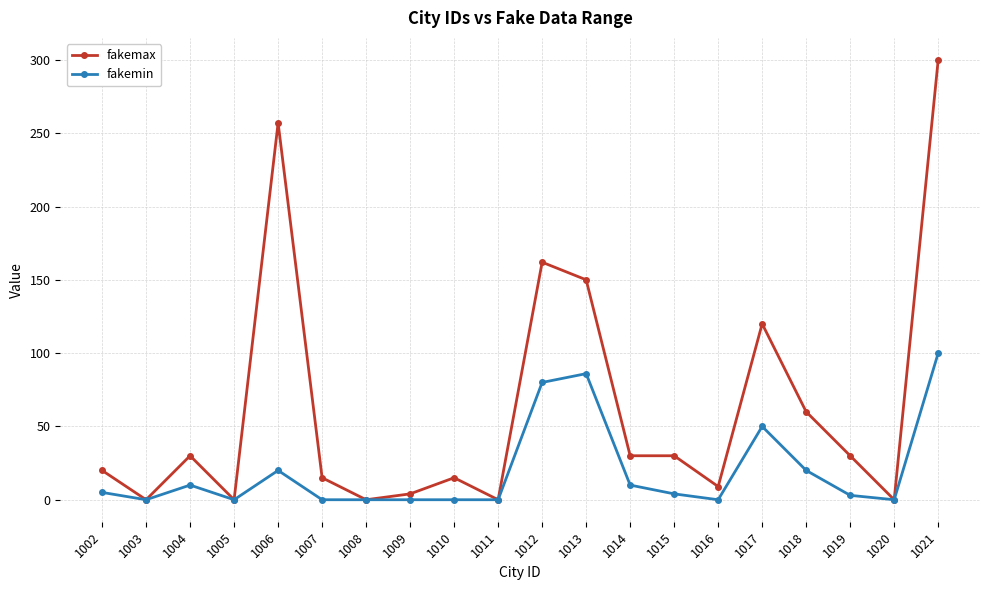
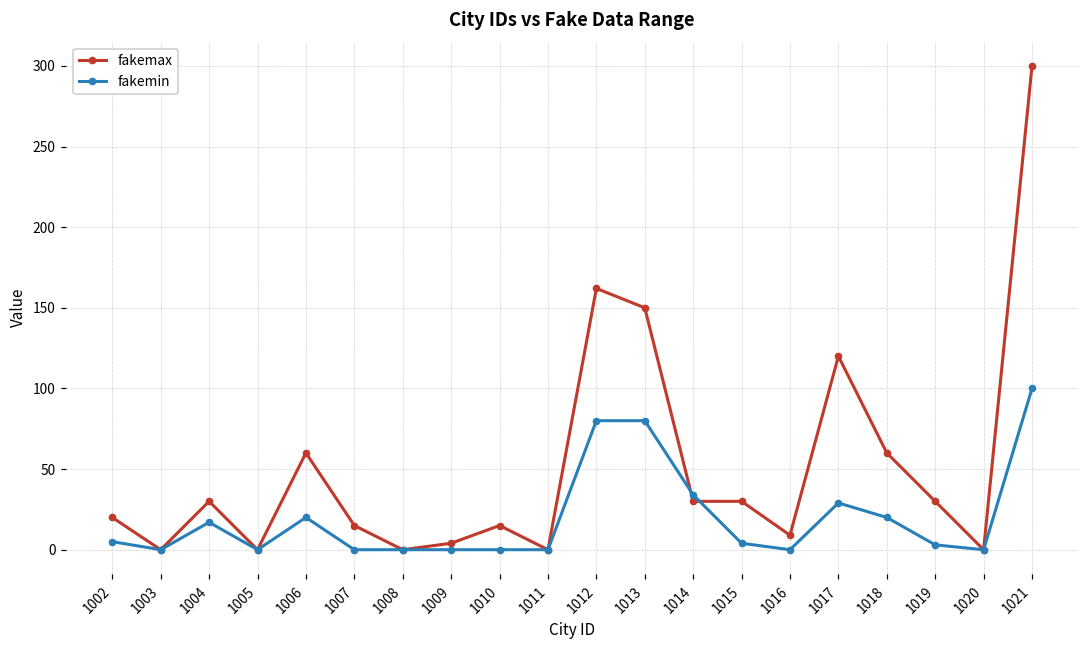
fakemin, 1004: 10 -> 17
fakemax, 1006: 257 -> 60
fakemin, 1013: 86 -> 80
fakemin, 1014: 10 -> 34
fakemin, 1017: 50 -> 29
